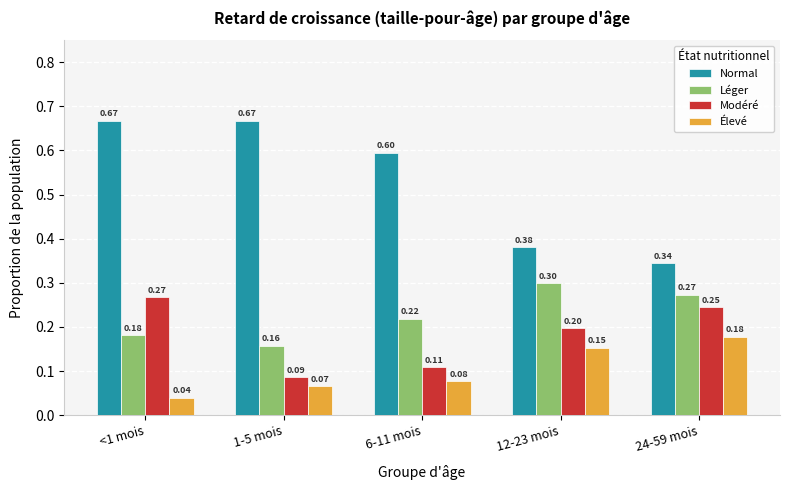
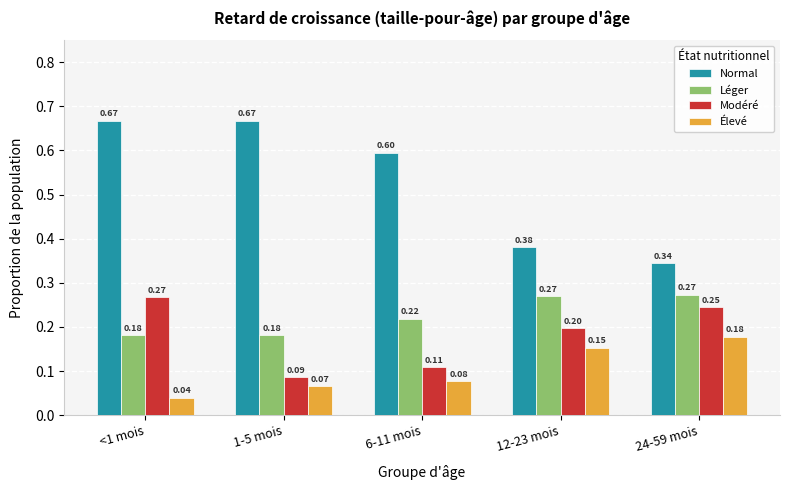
Léger, 1-5 mois: 0.16 -> 0.18
Léger, 12-23 mois: 0.30 -> 0.27
